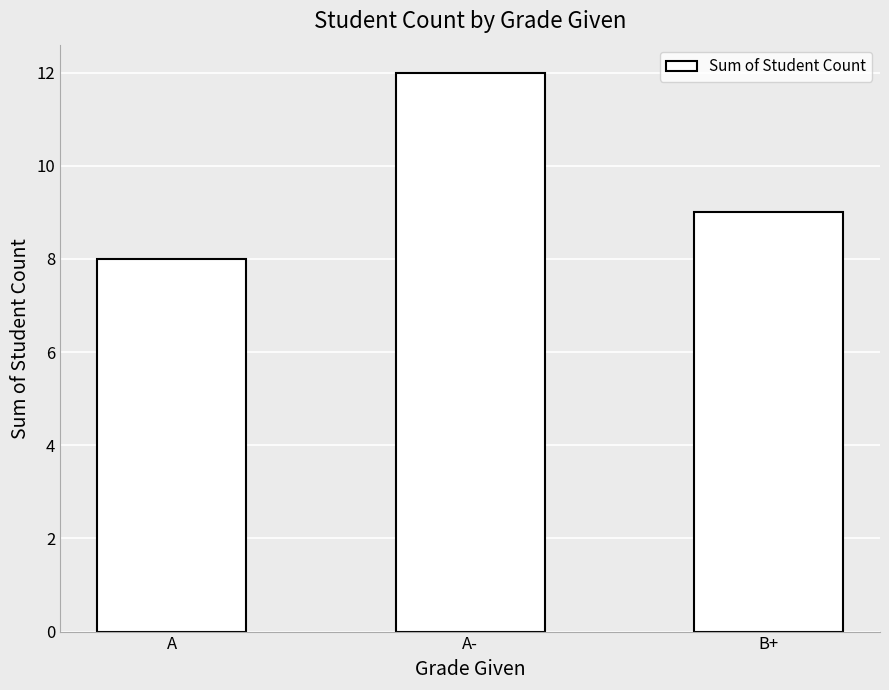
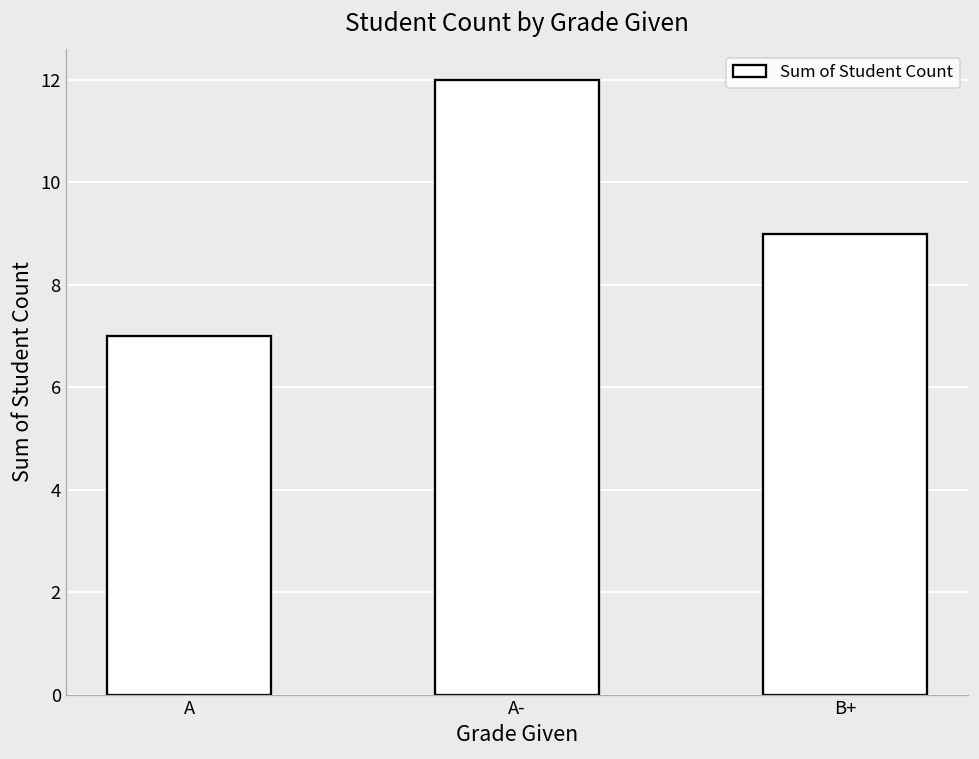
A: 8 -> 7
